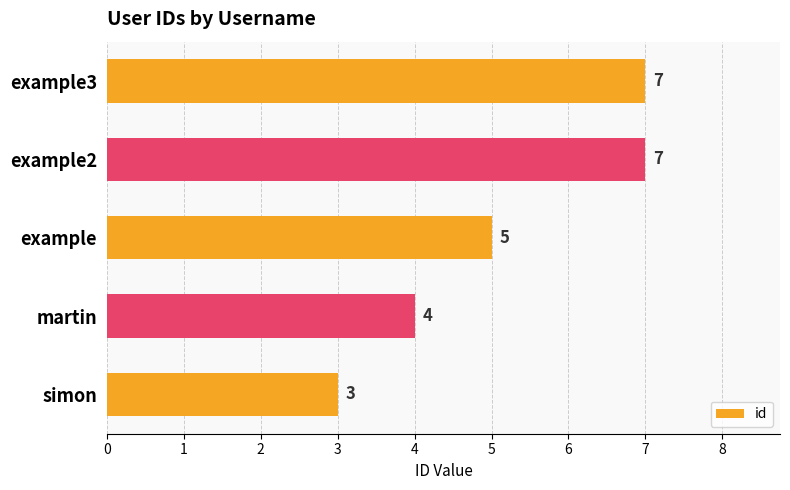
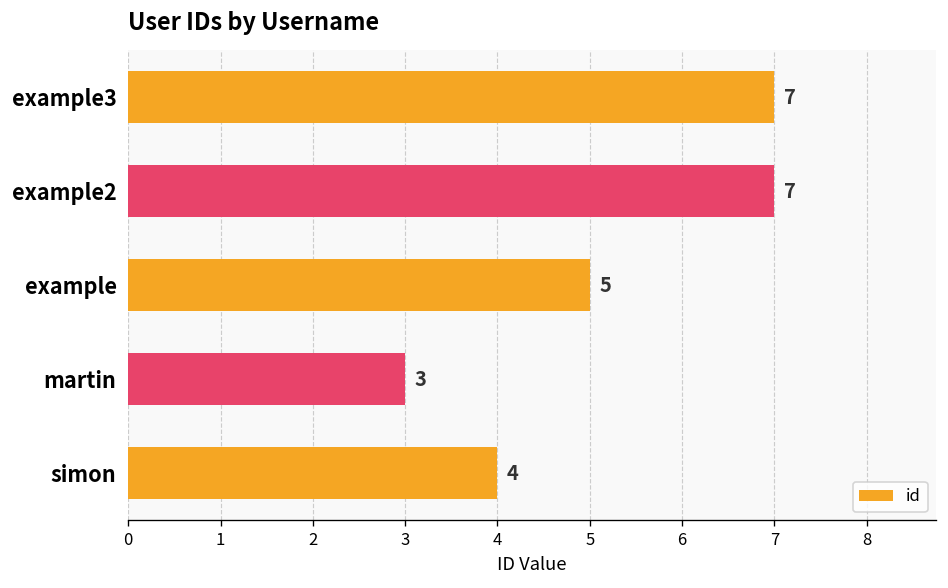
martin: 4 -> 3
simon: 3 -> 4
